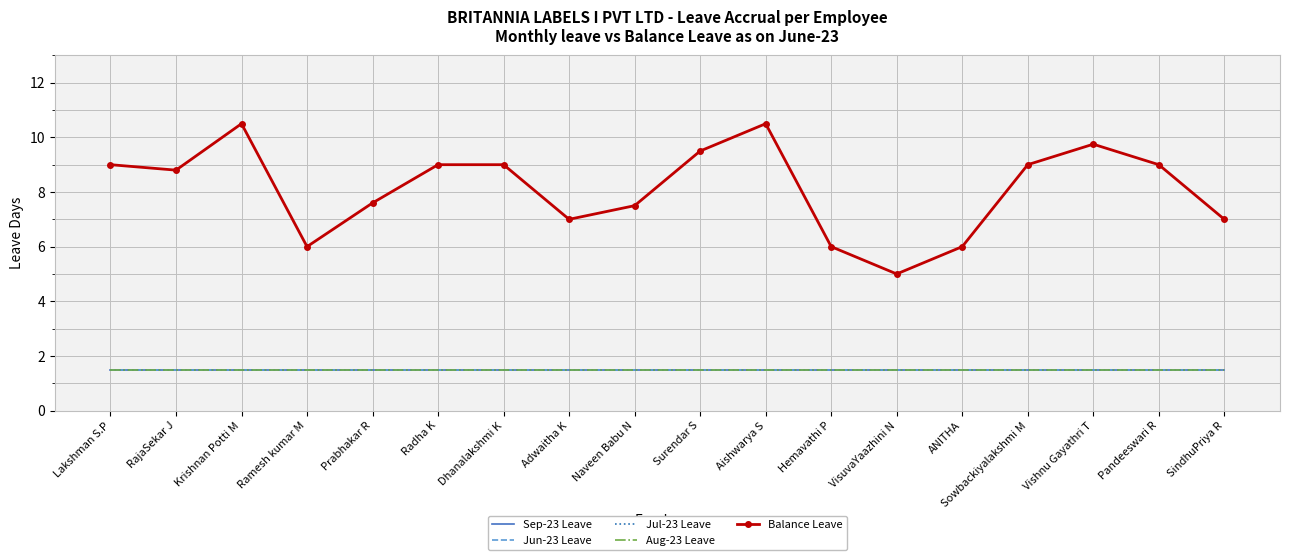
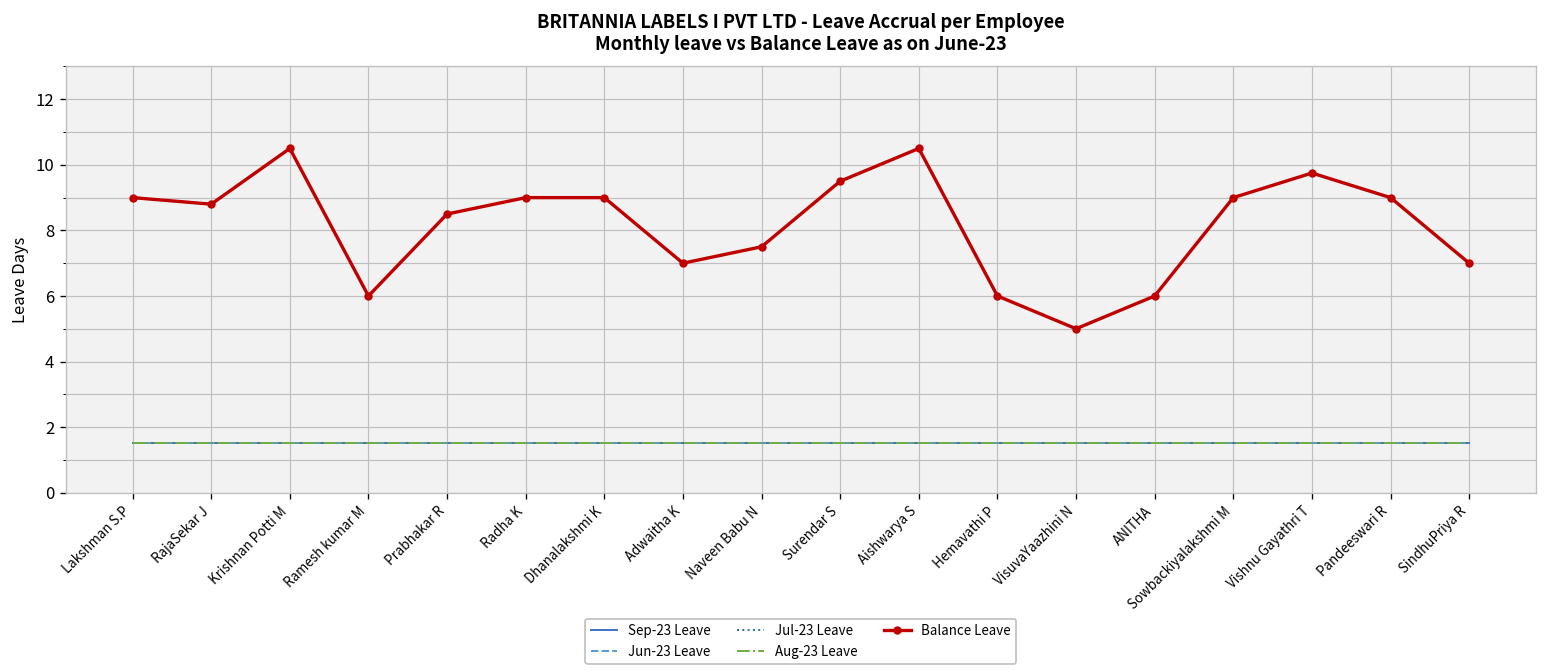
Balance Leave, Prabhakar R: 7.6 -> 8.5
